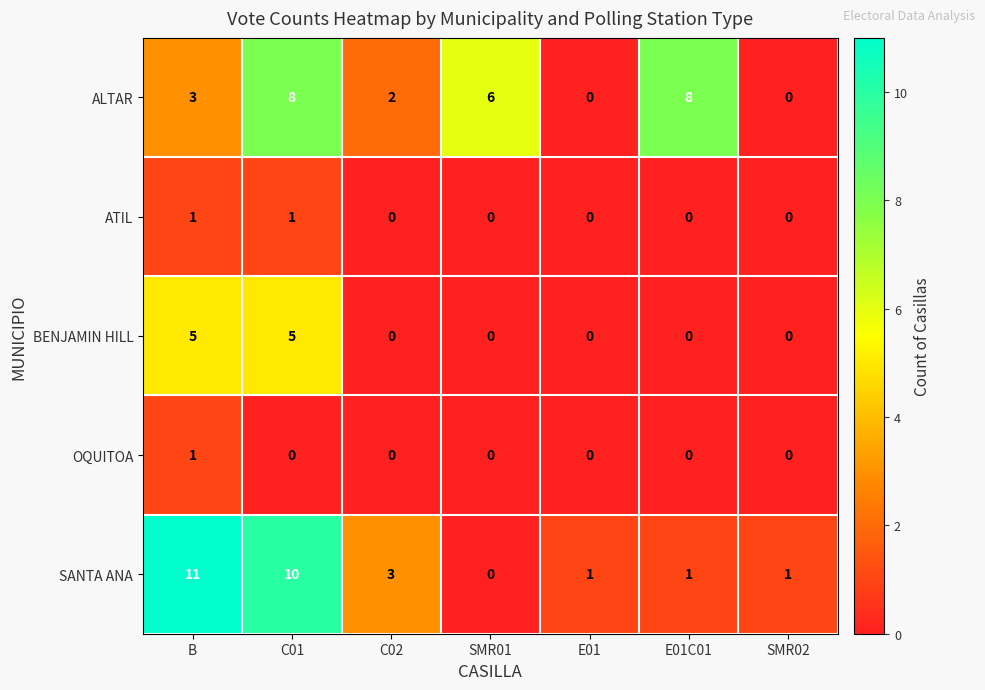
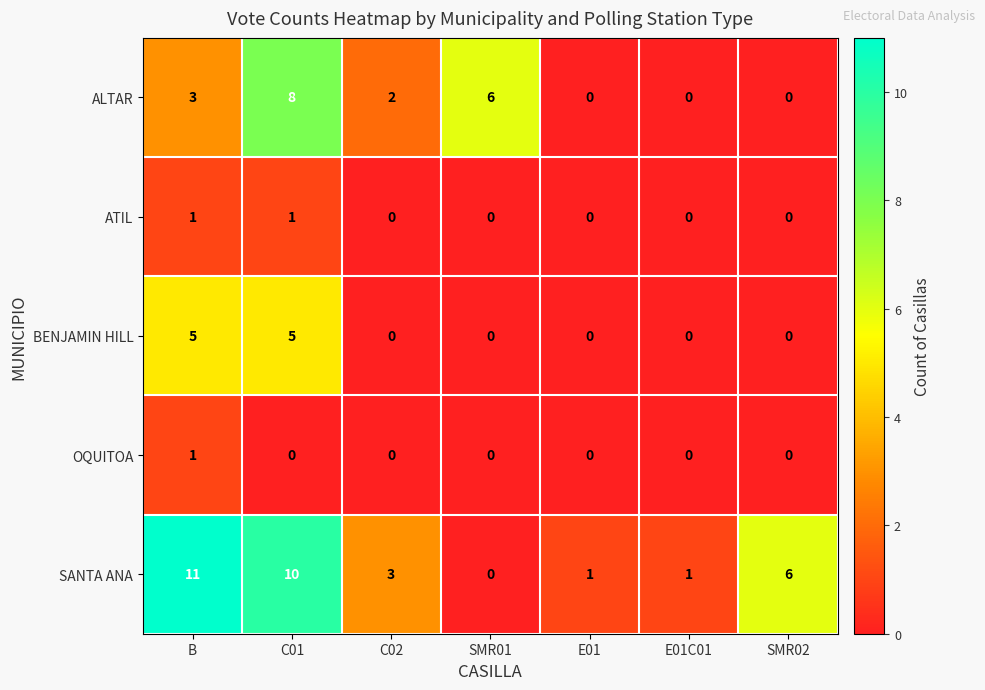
ALTAR, E01C01: 8 -> 0
SANTA ANA, SMR02: 1 -> 6
